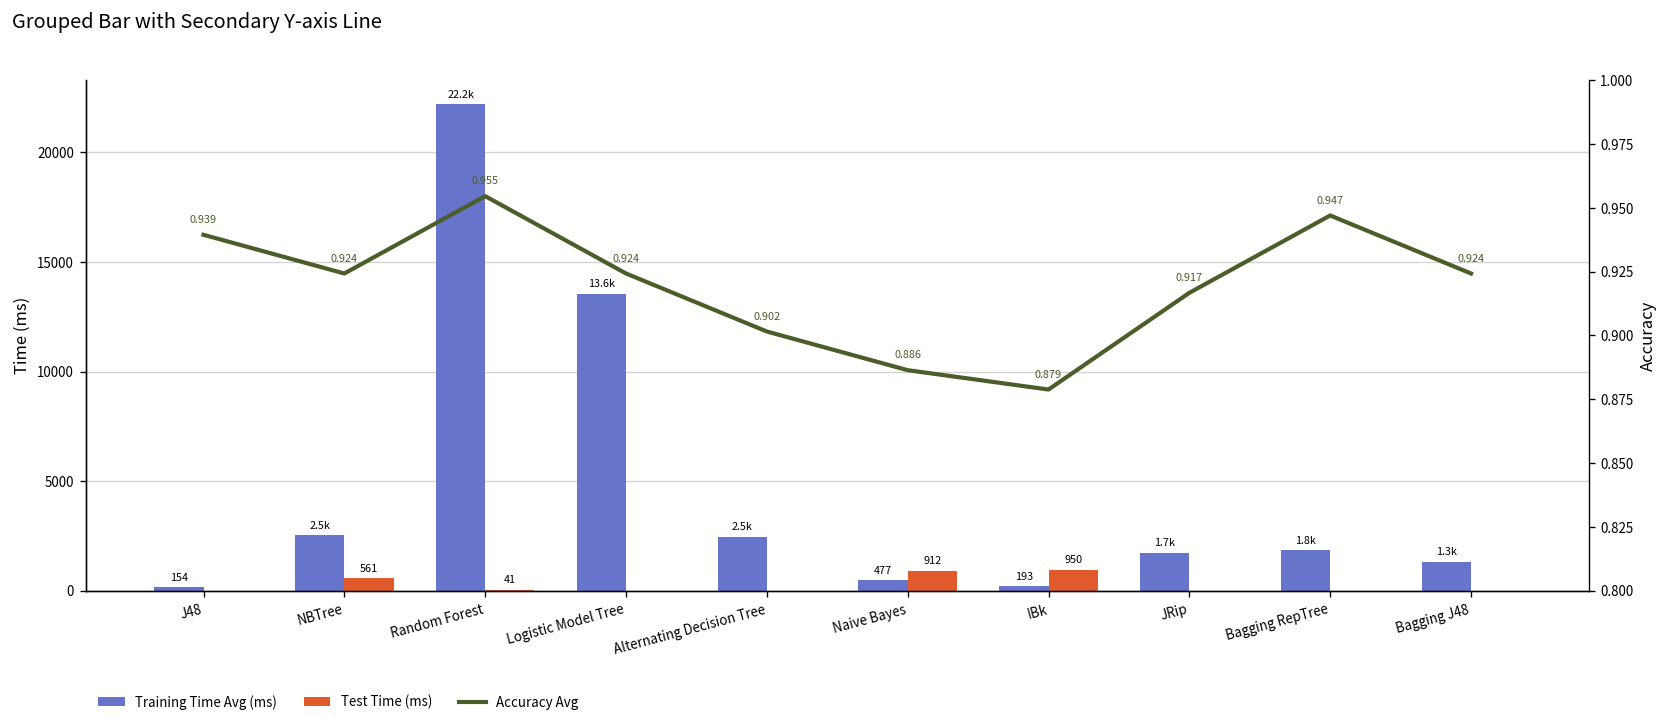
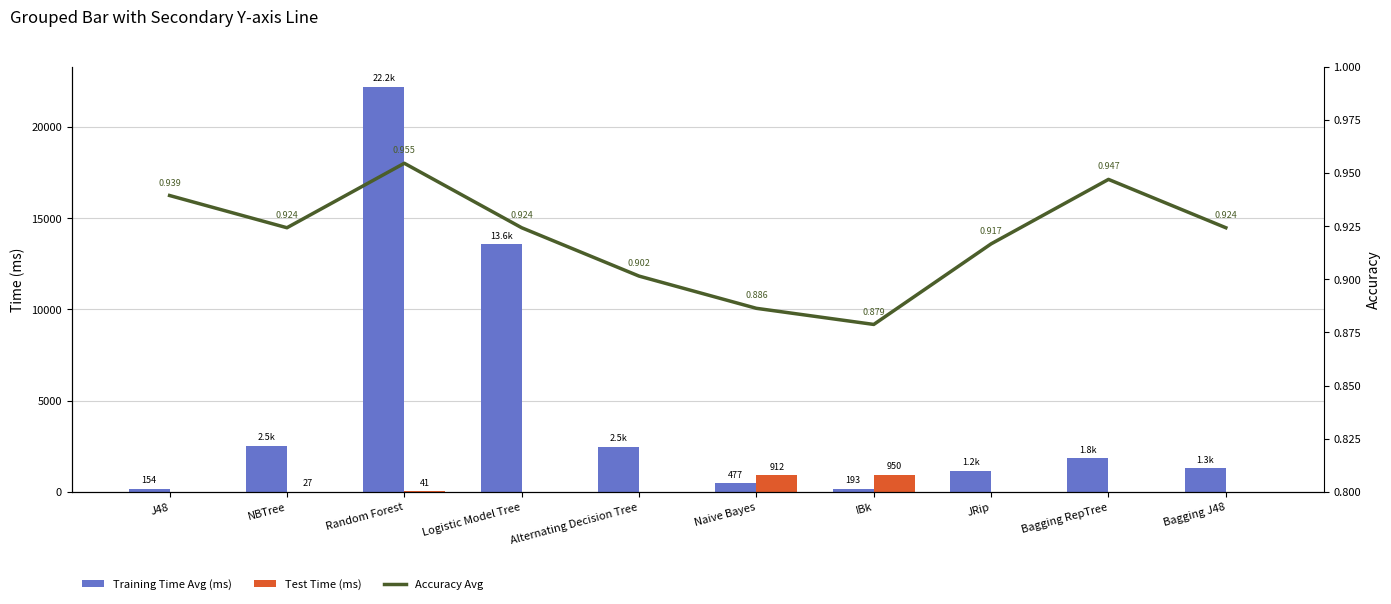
Test Time (ms), NBTree: 561 -> 27
Training Time Avg (ms), JRip: 1.7k -> 1.2k
